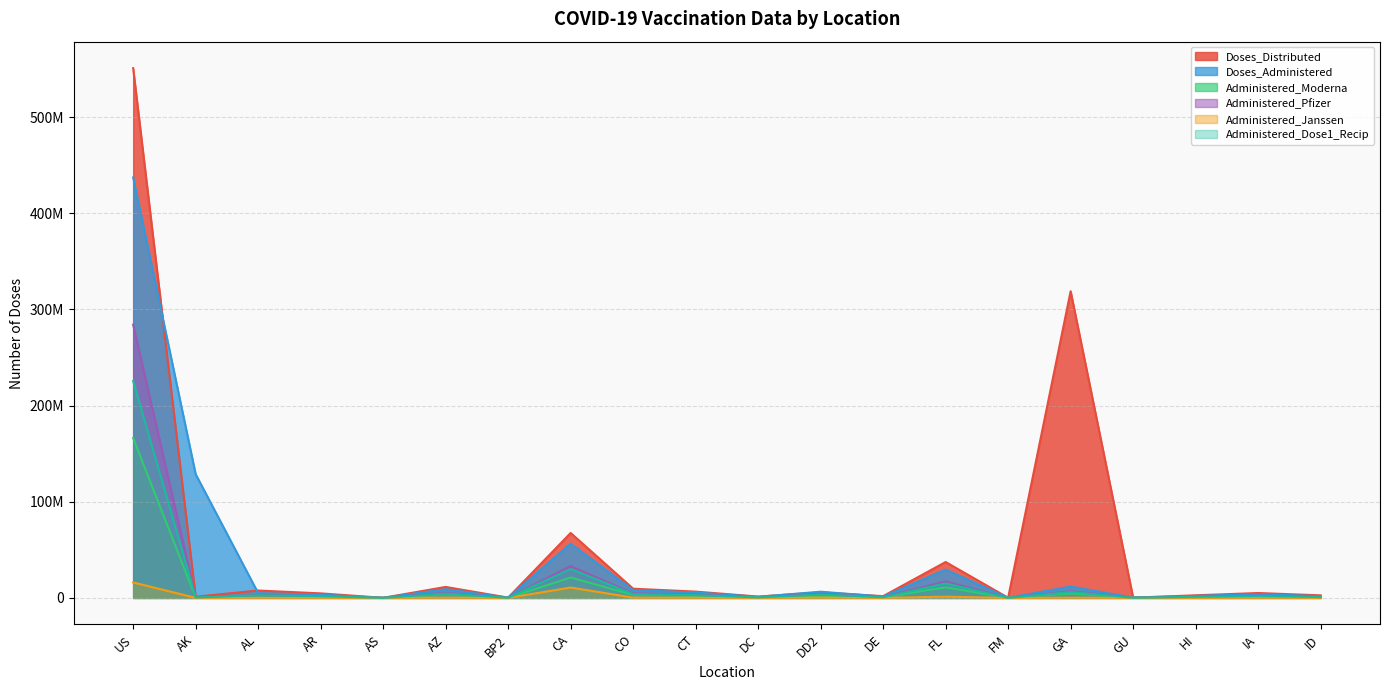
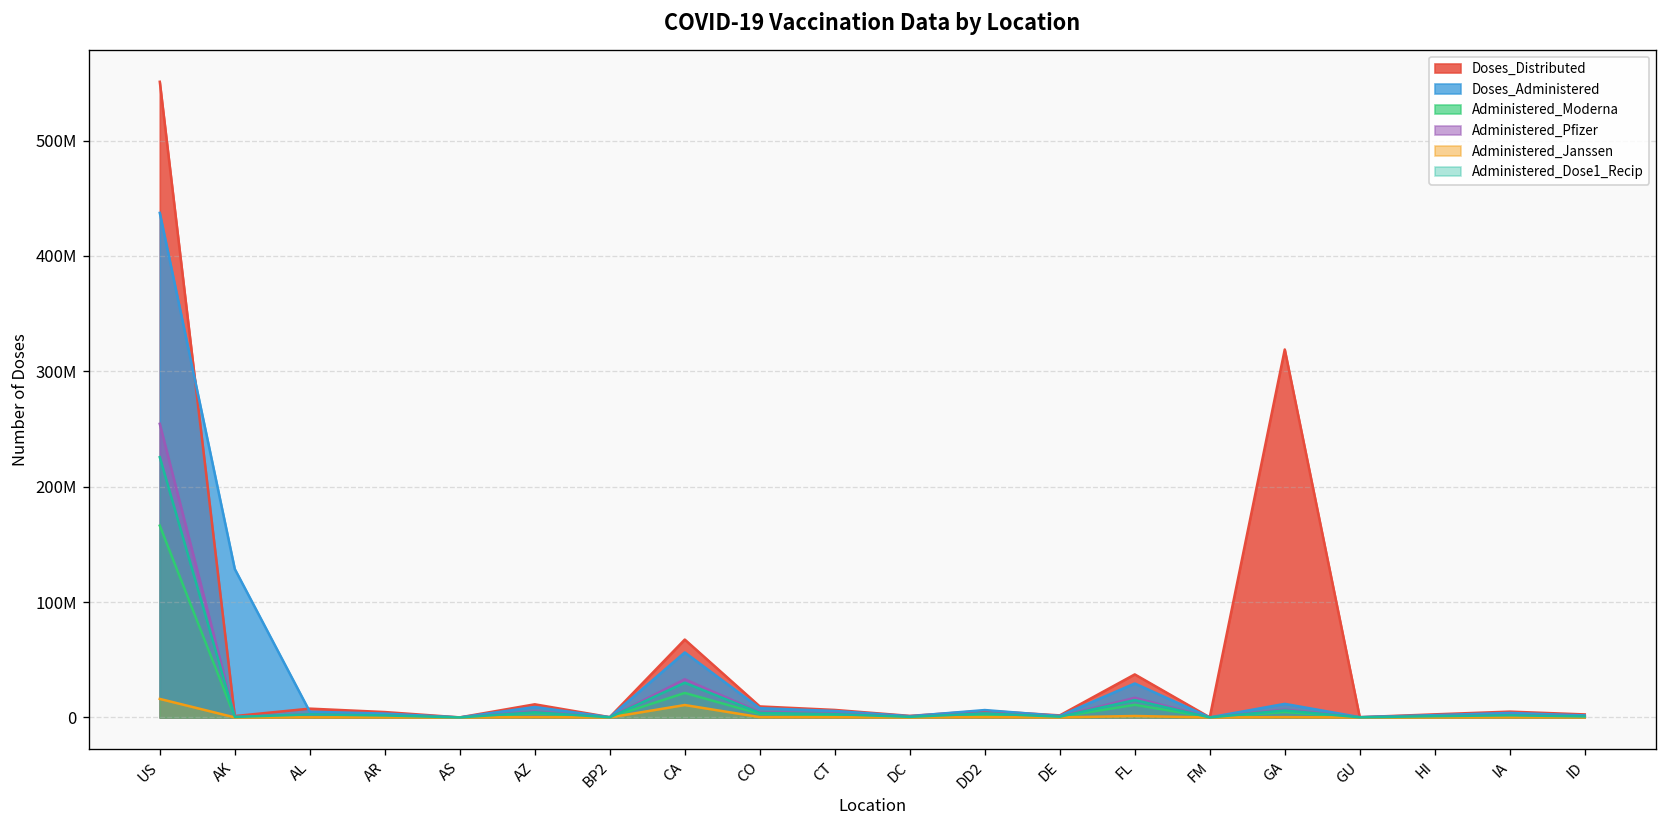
Administered_Pfizer, US: 280000000 -> 250000000
